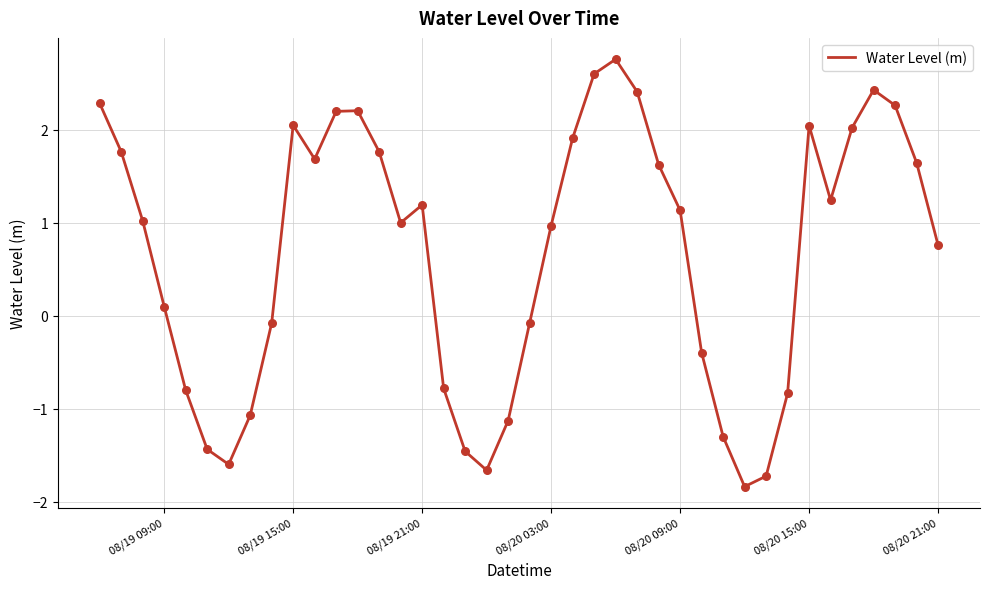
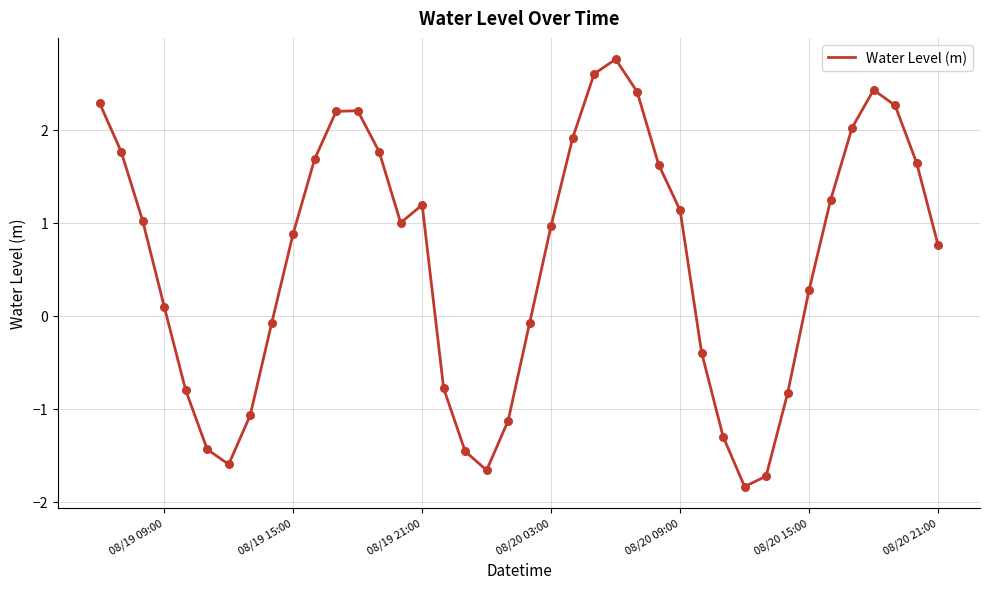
08/19 15:00: 2.1 -> 0.9
08/20 15:00: 2.0 -> 0.3
